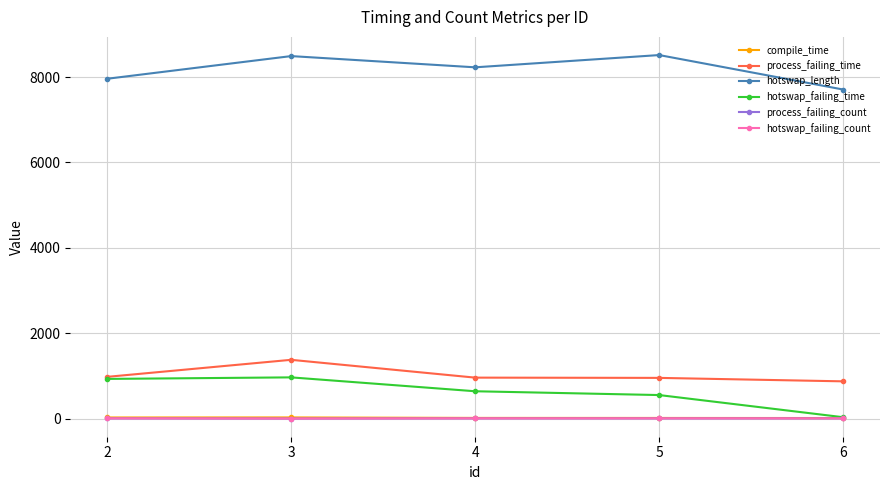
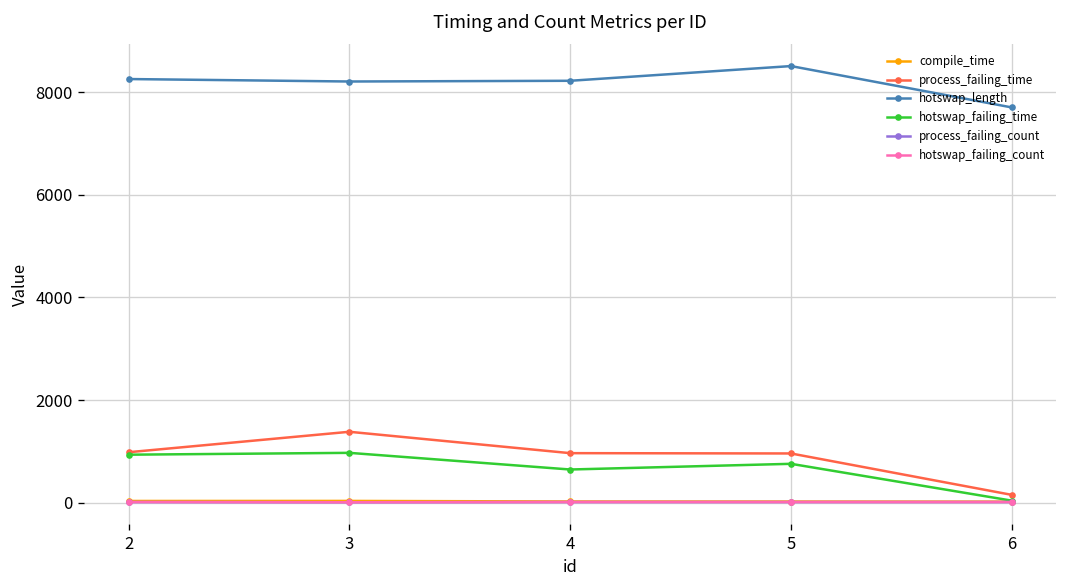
hotswap_length, 2: 8000 -> 8300
hotswap_length, 3: 8500 -> 8200
hotswap_failing_time, 5: 600 -> 800
process_failing_time, 6: 900 -> 100
